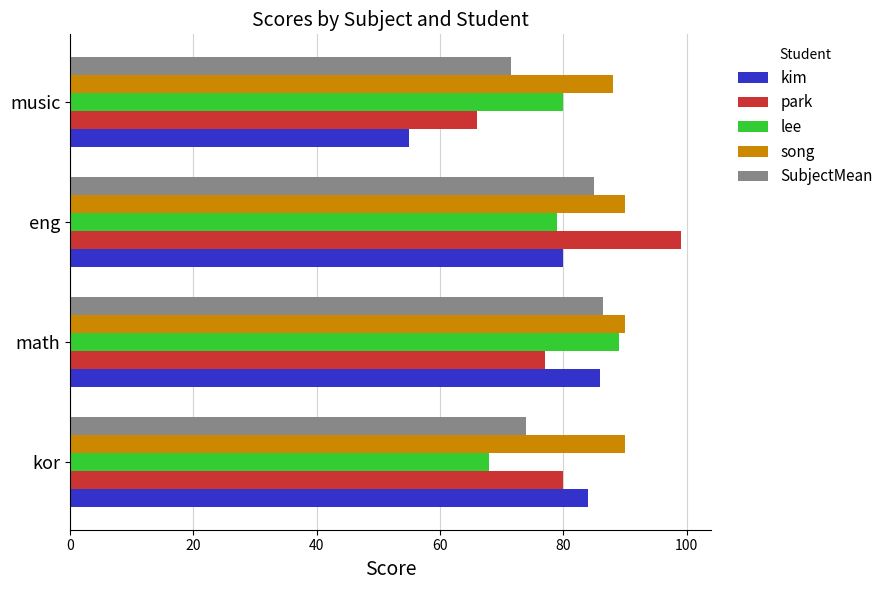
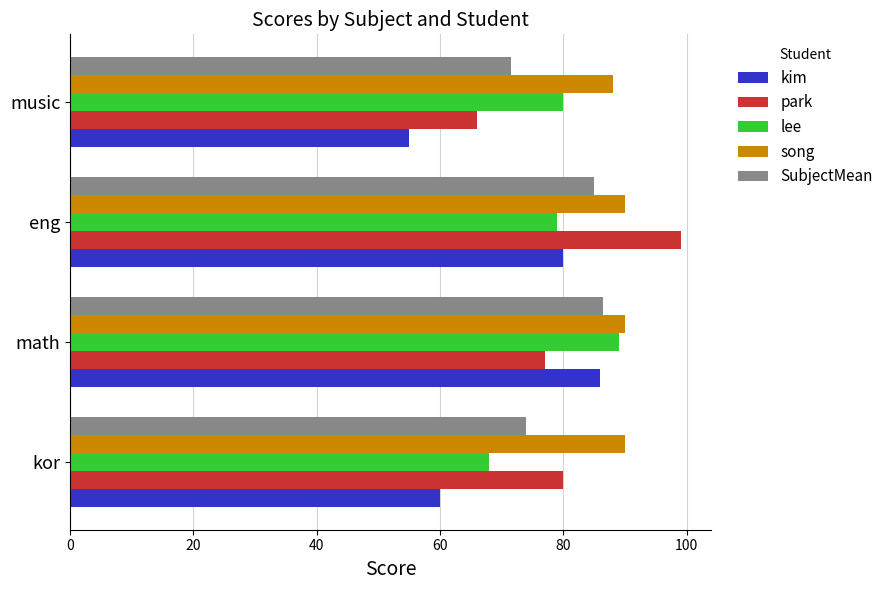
kim, kor: 84 -> 60
